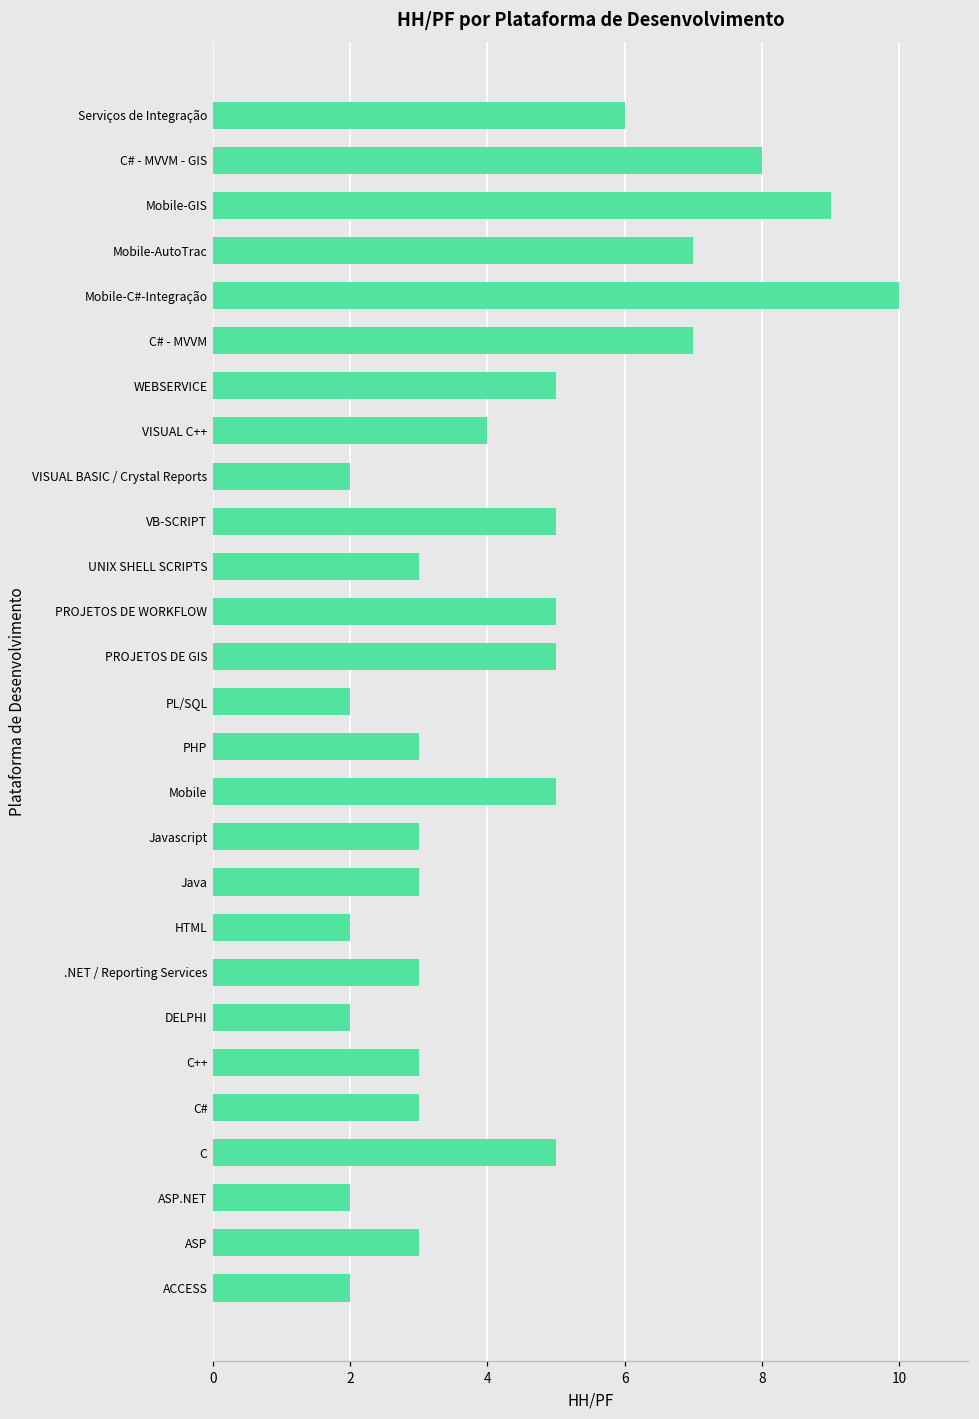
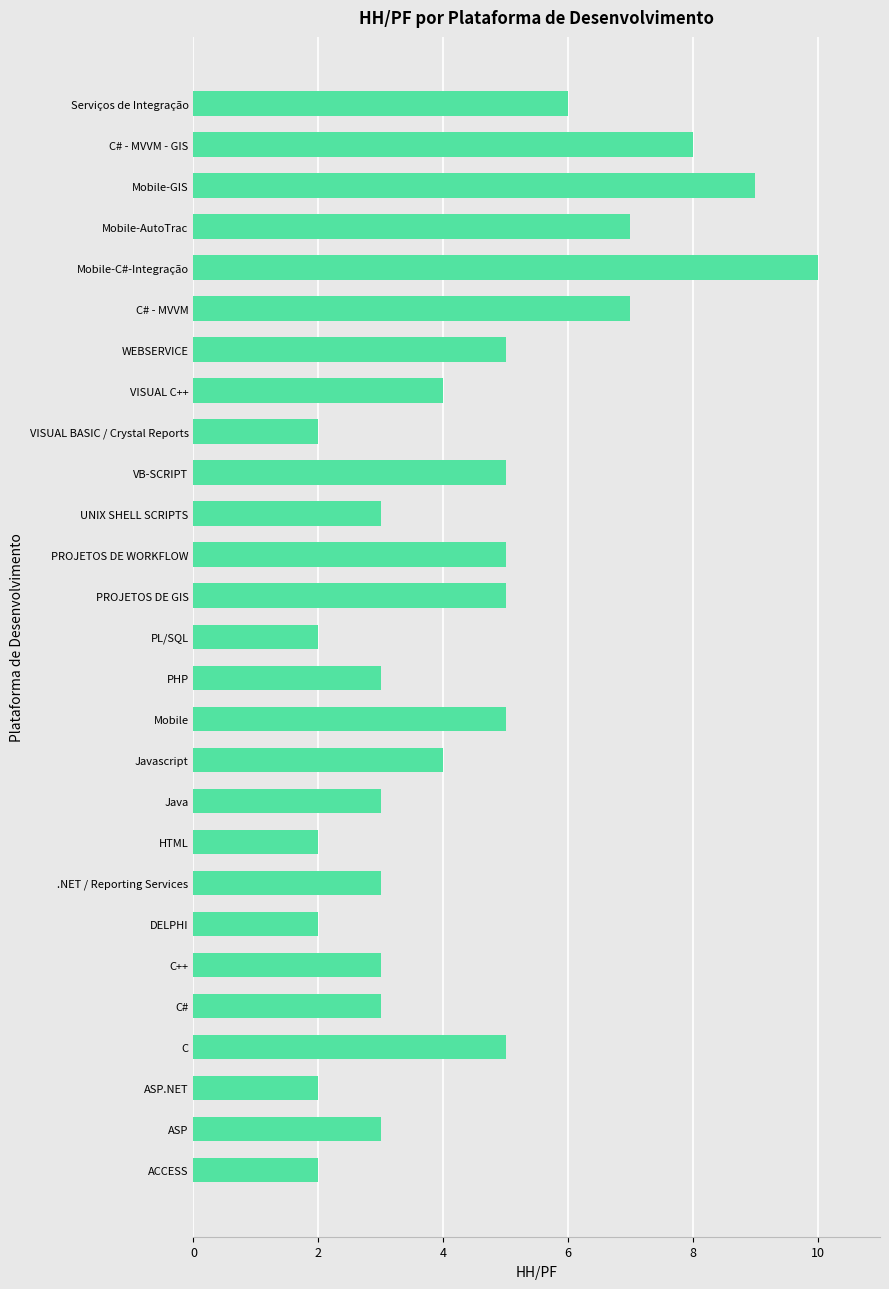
Javascript: 3 -> 4
